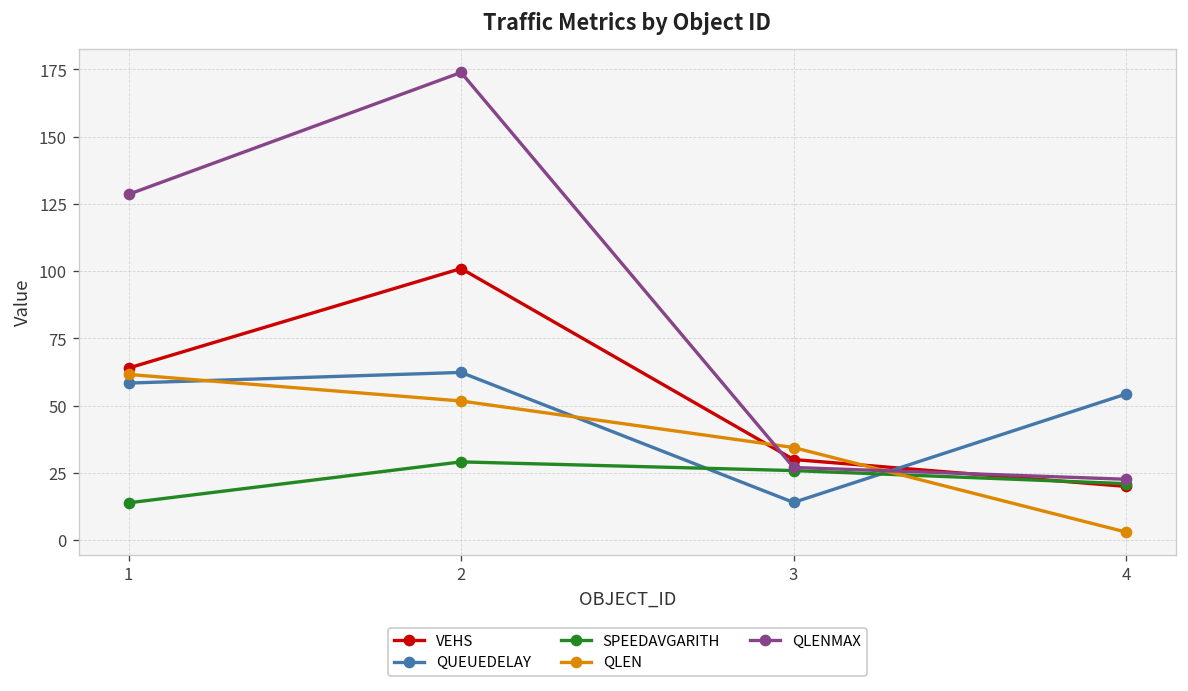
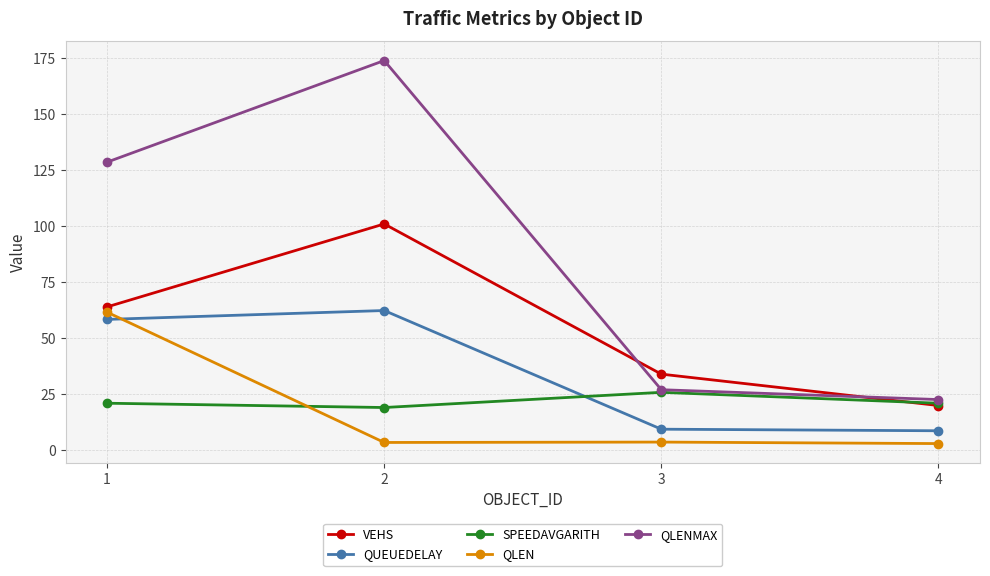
SPEEDAVGARITH, 1: 14 -> 21
SPEEDAVGARITH, 2: 29 -> 19
QLEN, 2: 52 -> 4
VEHS, 3: 30 -> 34
QUEUEDELAY, 3: 14 -> 9
QLEN, 3: 34 -> 4
QUEUEDELAY, 4: 54 -> 9
